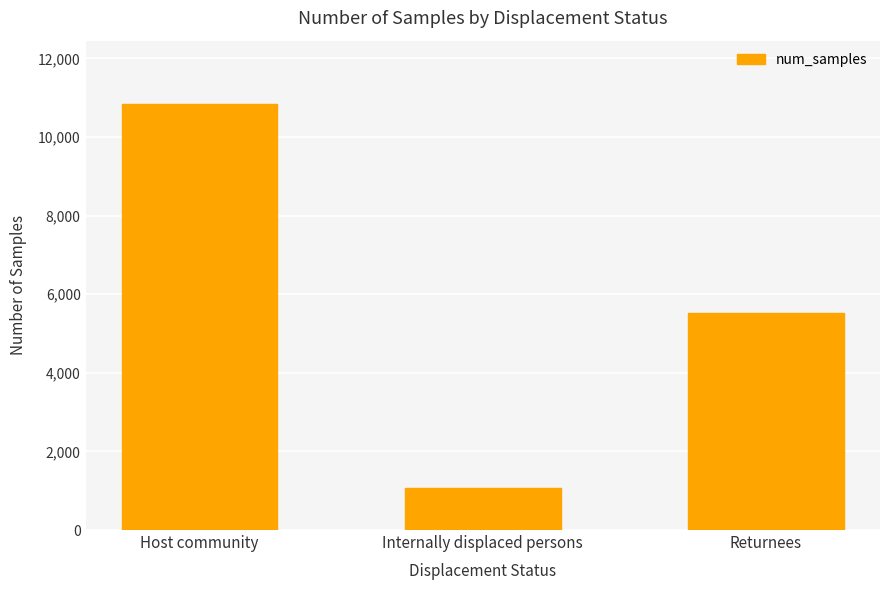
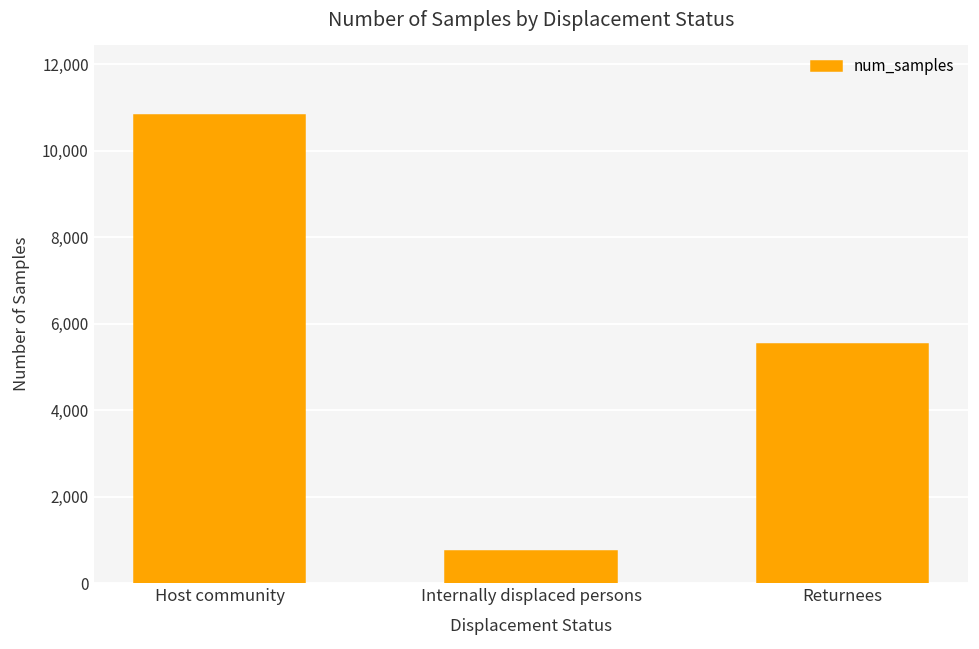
Internally displaced persons: 1,100 -> 700
